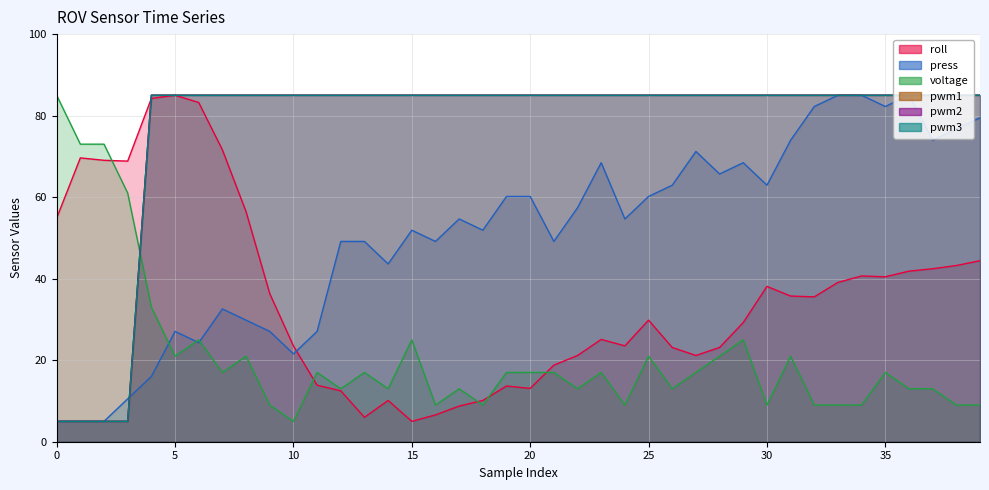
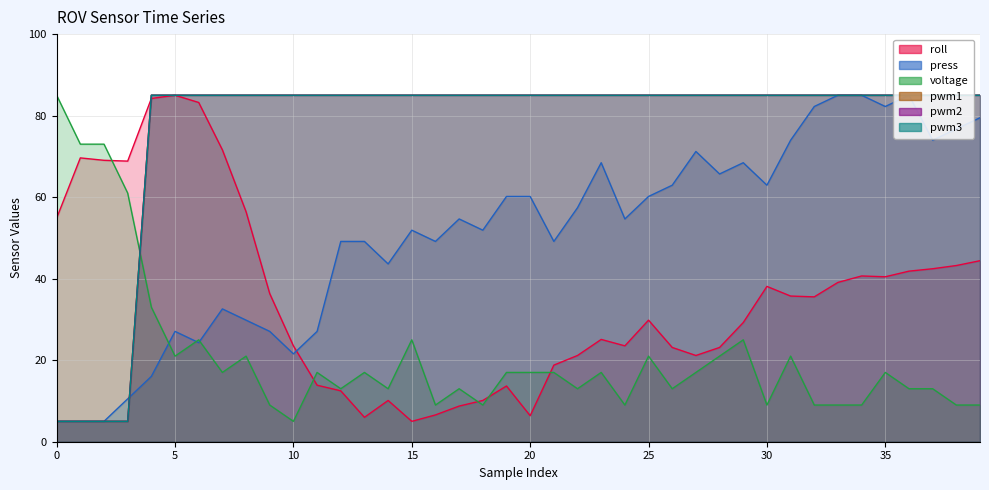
roll, 20: 13 -> 6
